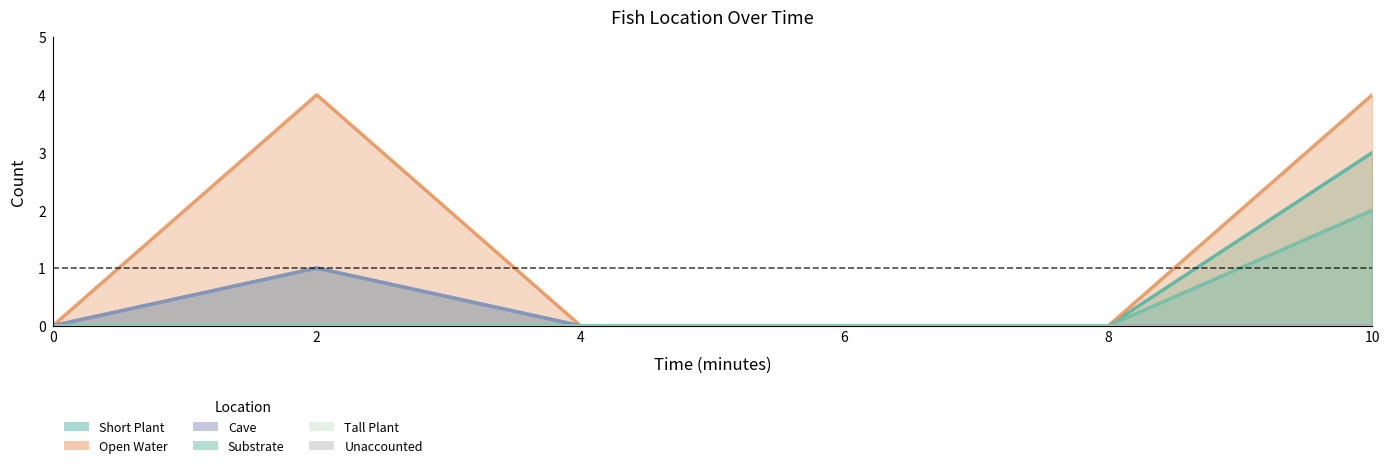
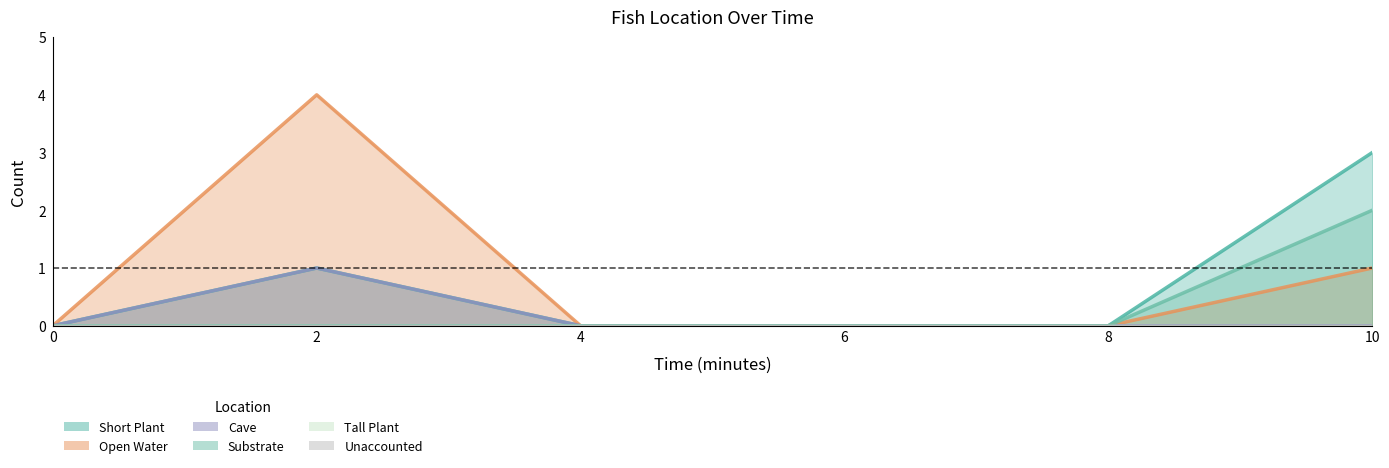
Open Water, 10: 4 -> 1
